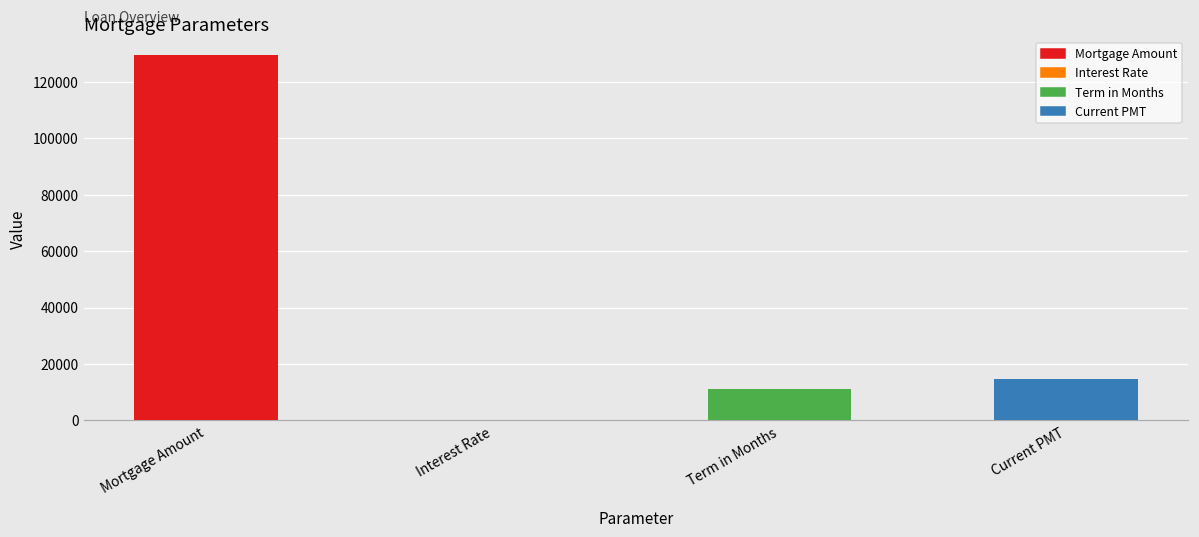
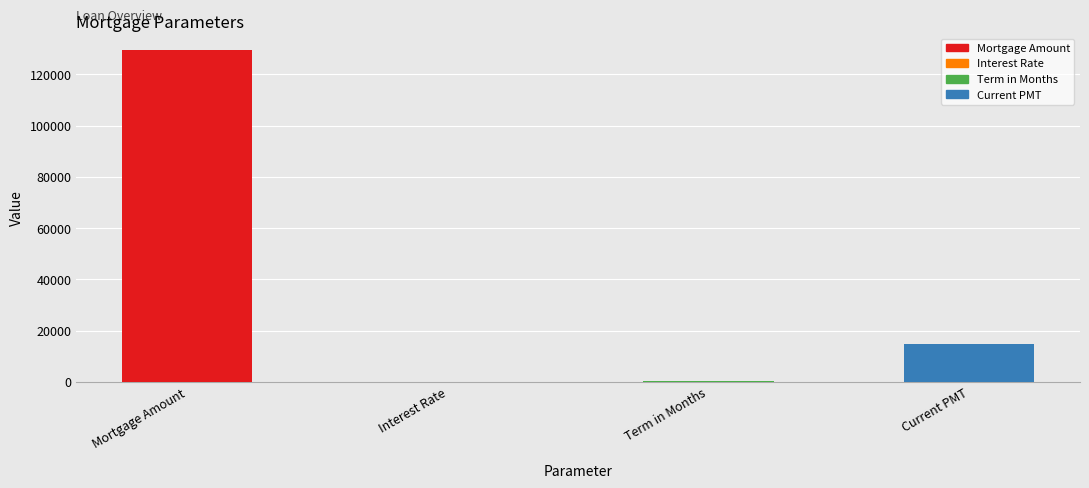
Term in Months: 11000 -> 0
